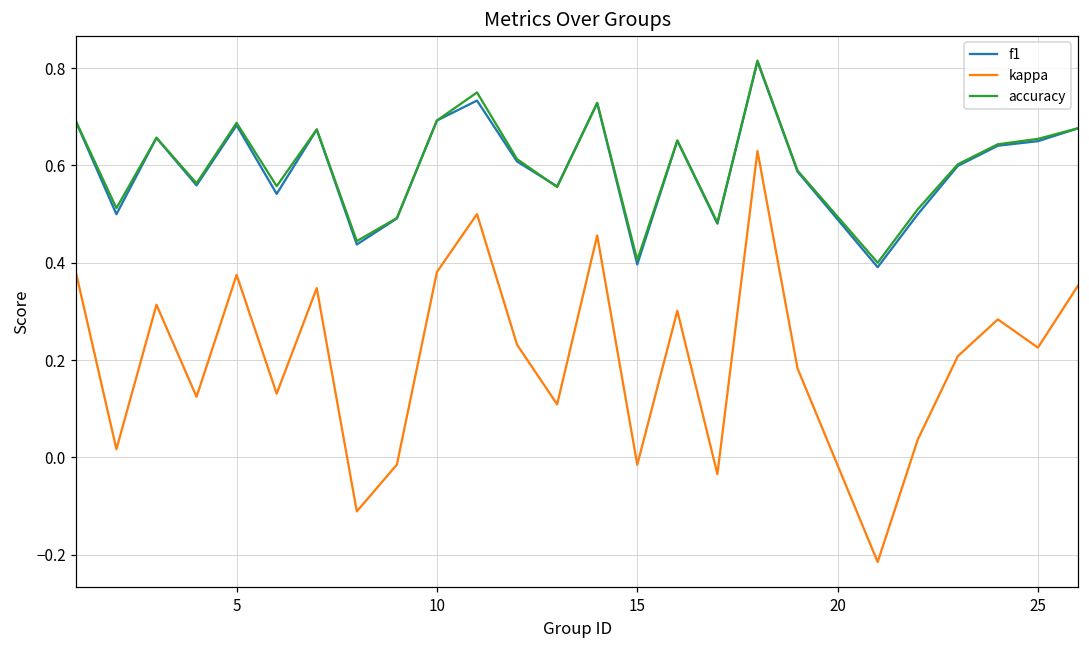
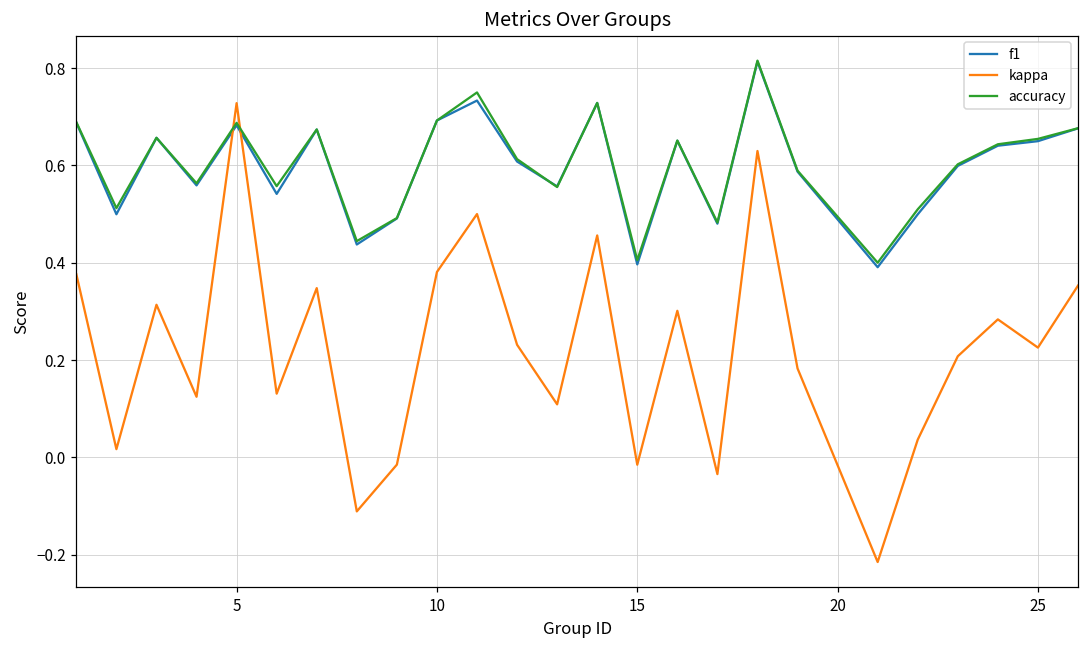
kappa, 5: 0.38 -> 0.73
